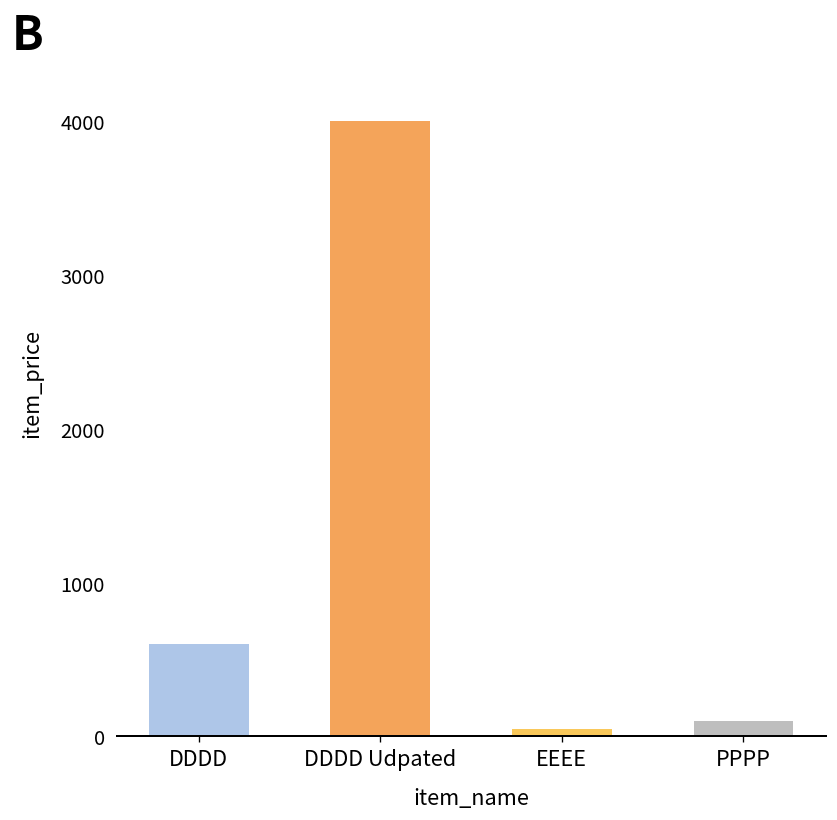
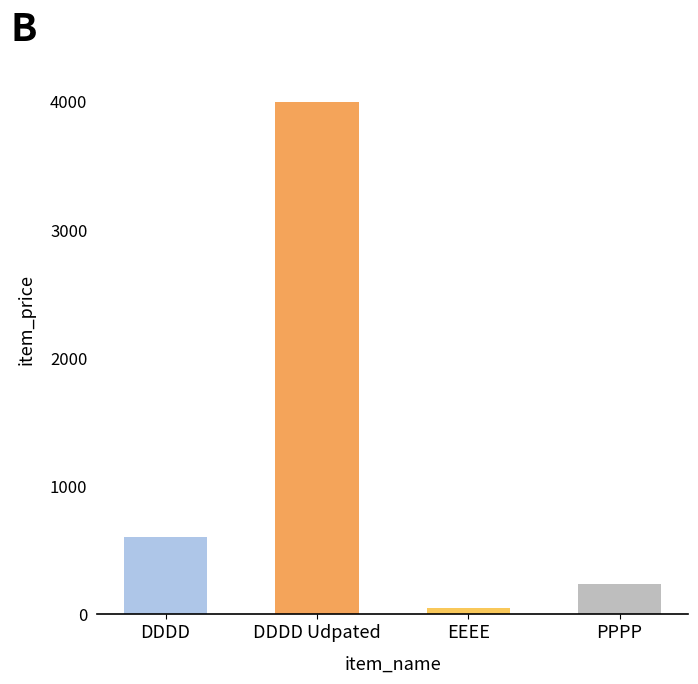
PPPP: 100 -> 240
